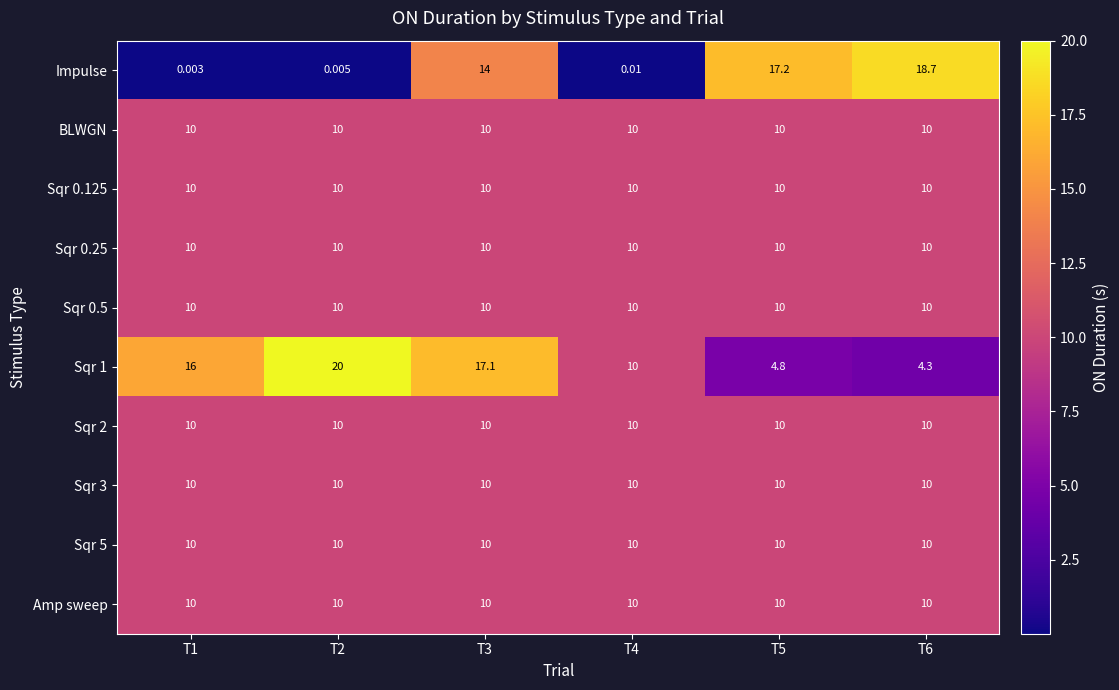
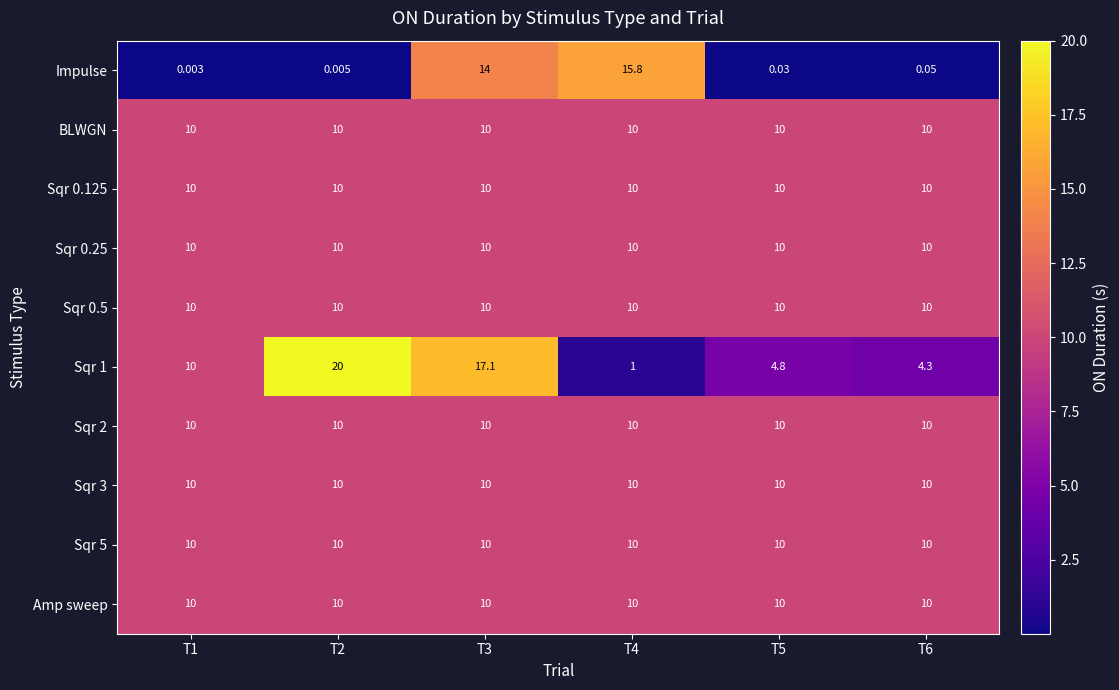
Impulse, T4: 0.01 -> 15.8
Impulse, T5: 17.2 -> 0.03
Impulse, T6: 18.7 -> 0.05
Sqr 1, T1: 16 -> 10
Sqr 1, T4: 10 -> 1
